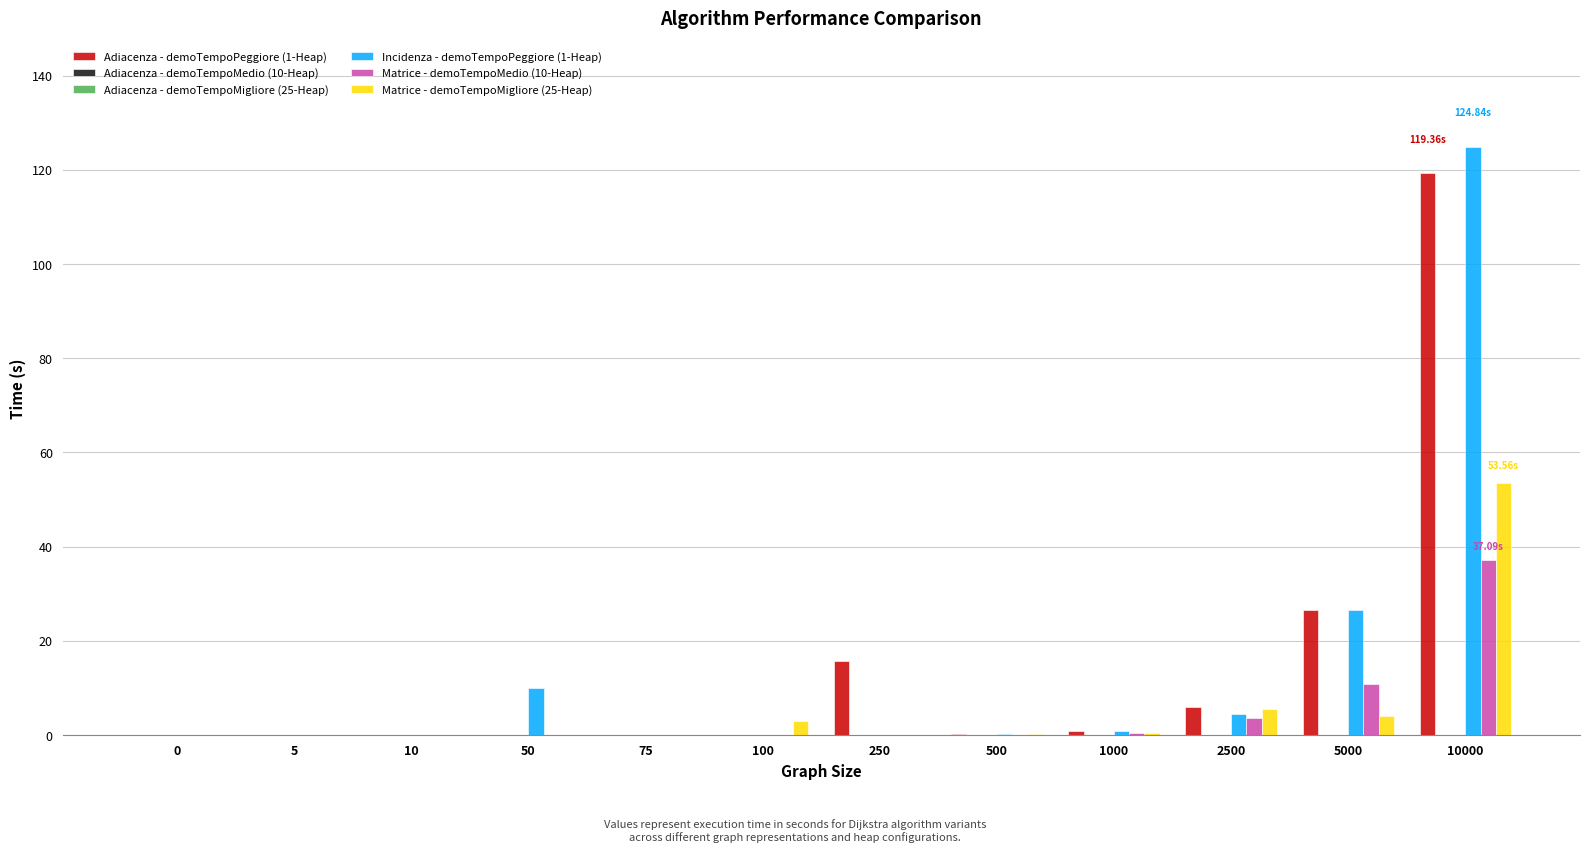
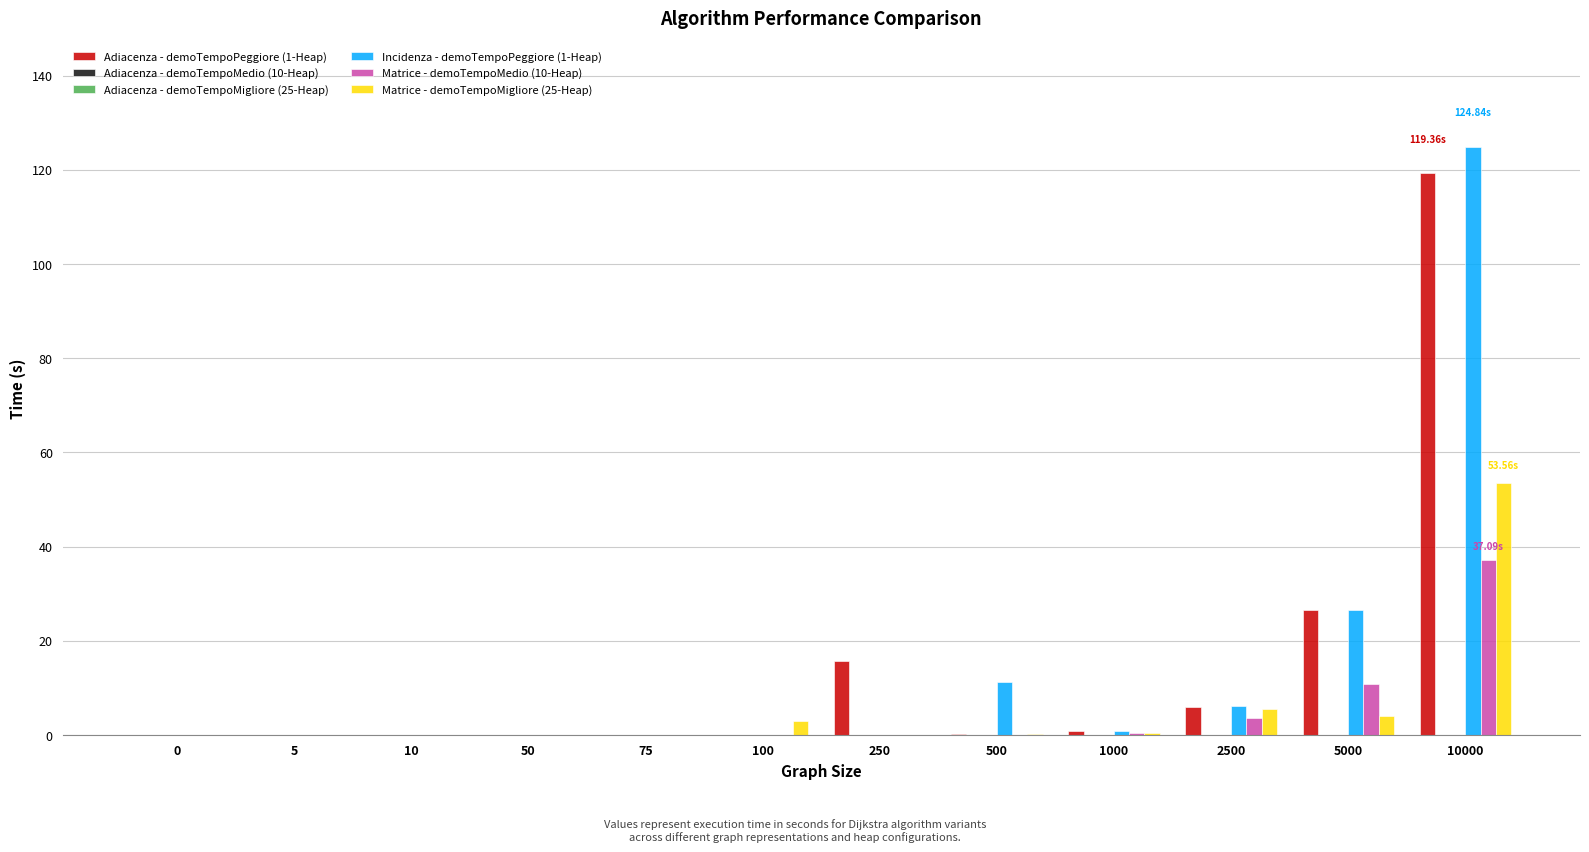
Incidenza - demoTempoPeggiore (1-Heap), 50: 10 -> 0
Incidenza - demoTempoPeggiore (1-Heap), 500: 0 -> 11
Incidenza - demoTempoPeggiore (1-Heap), 2500: 4 -> 6
